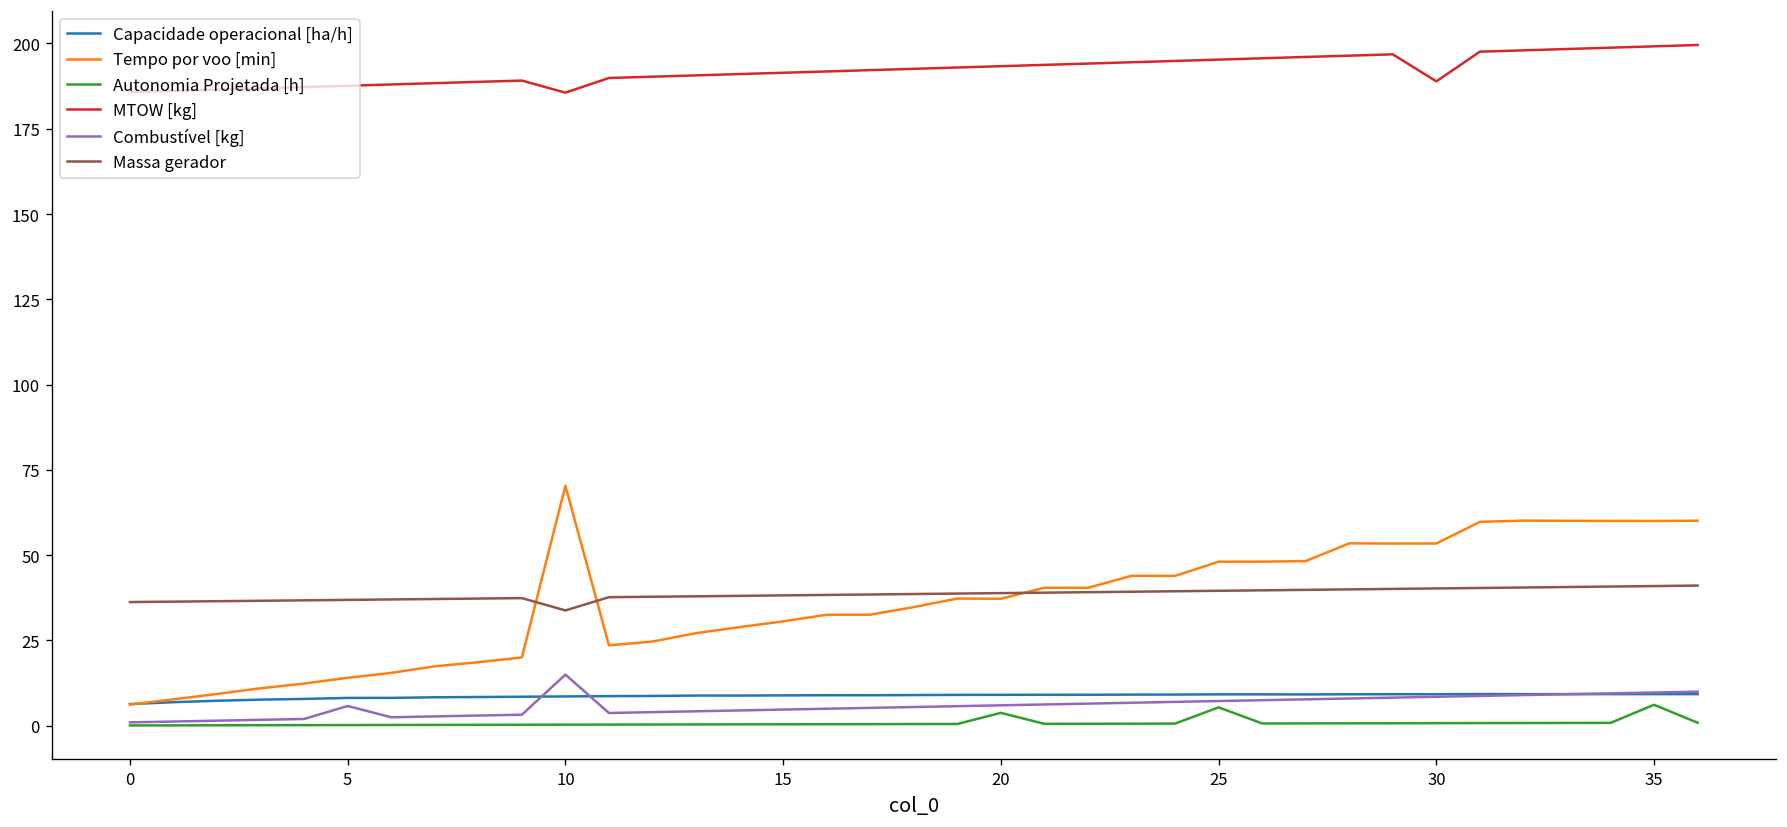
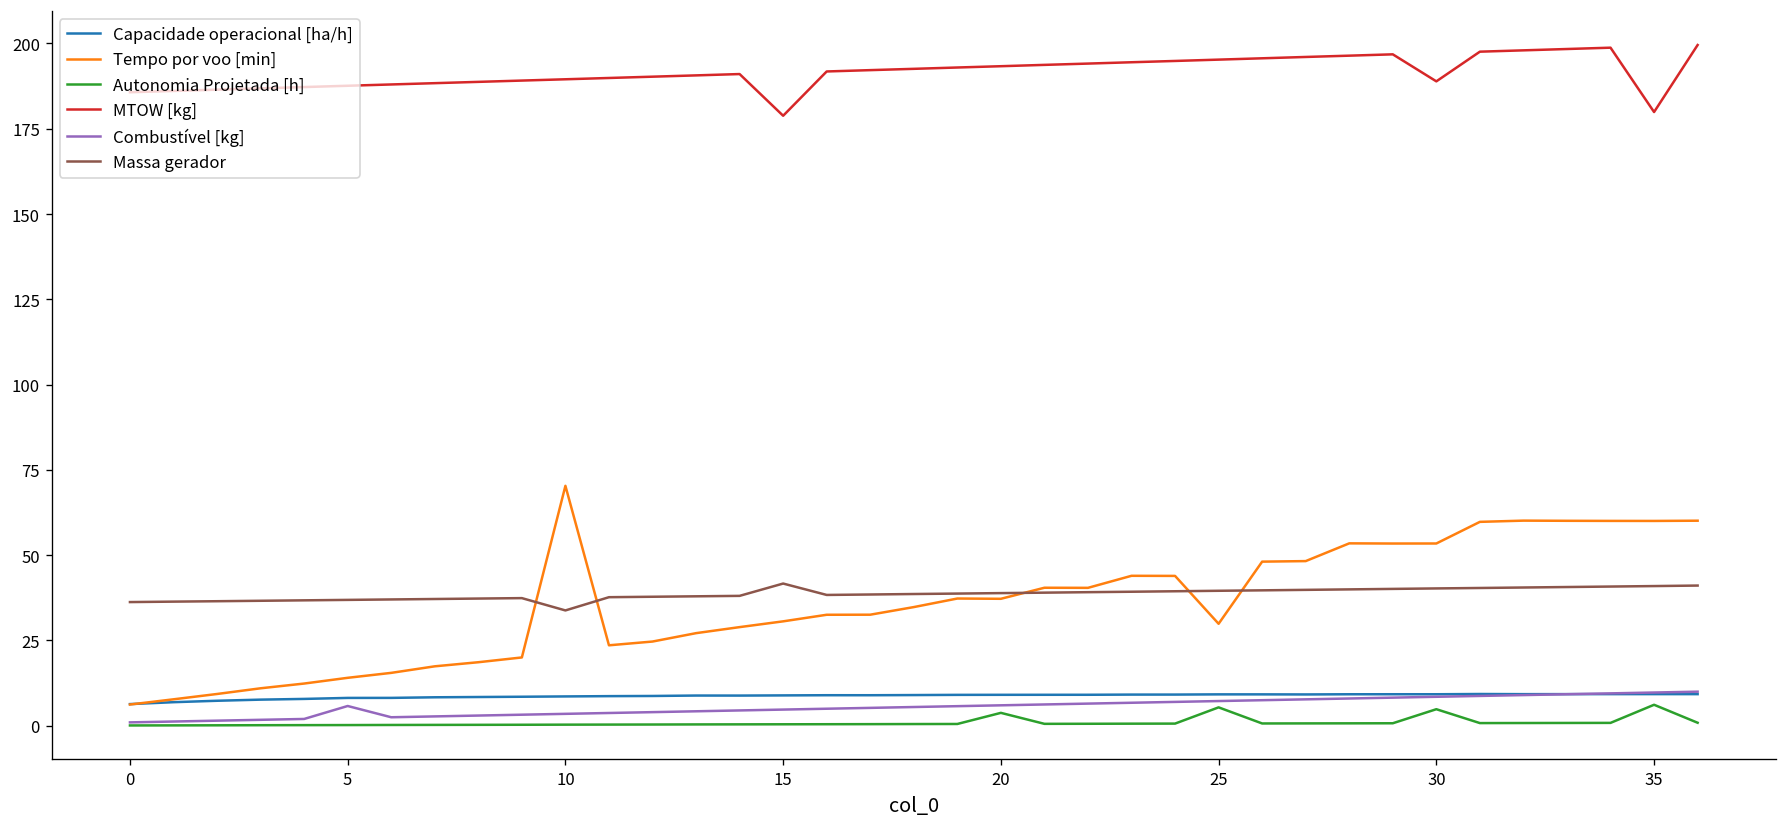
MTOW [kg], 10: 186 -> 189
Combustível [kg], 10: 15 -> 4
MTOW [kg], 15: 191 -> 179
Massa gerador, 15: 38 -> 42
Tempo por voo [min], 25: 48 -> 30
Autonomia Projetada [h], 30: 1 -> 5
MTOW [kg], 35: 199 -> 180
